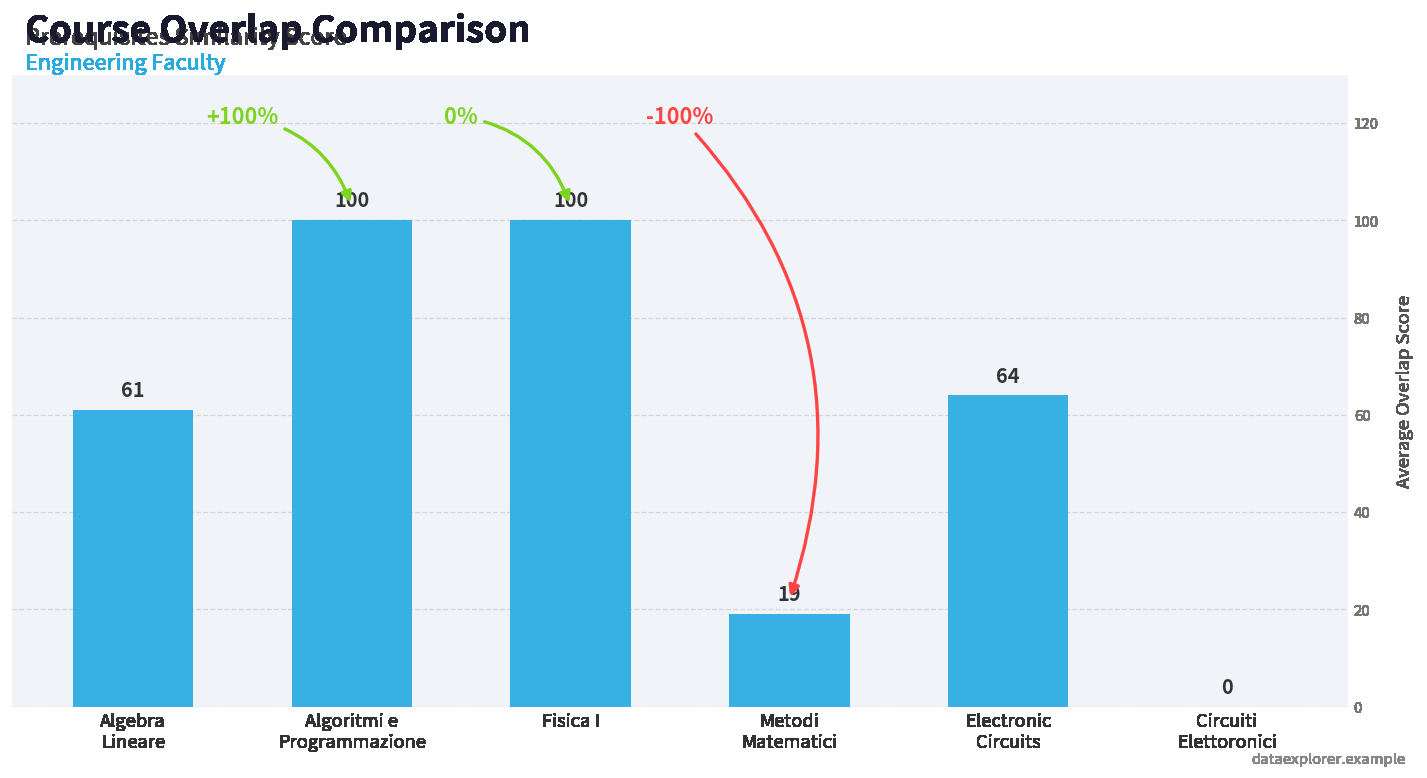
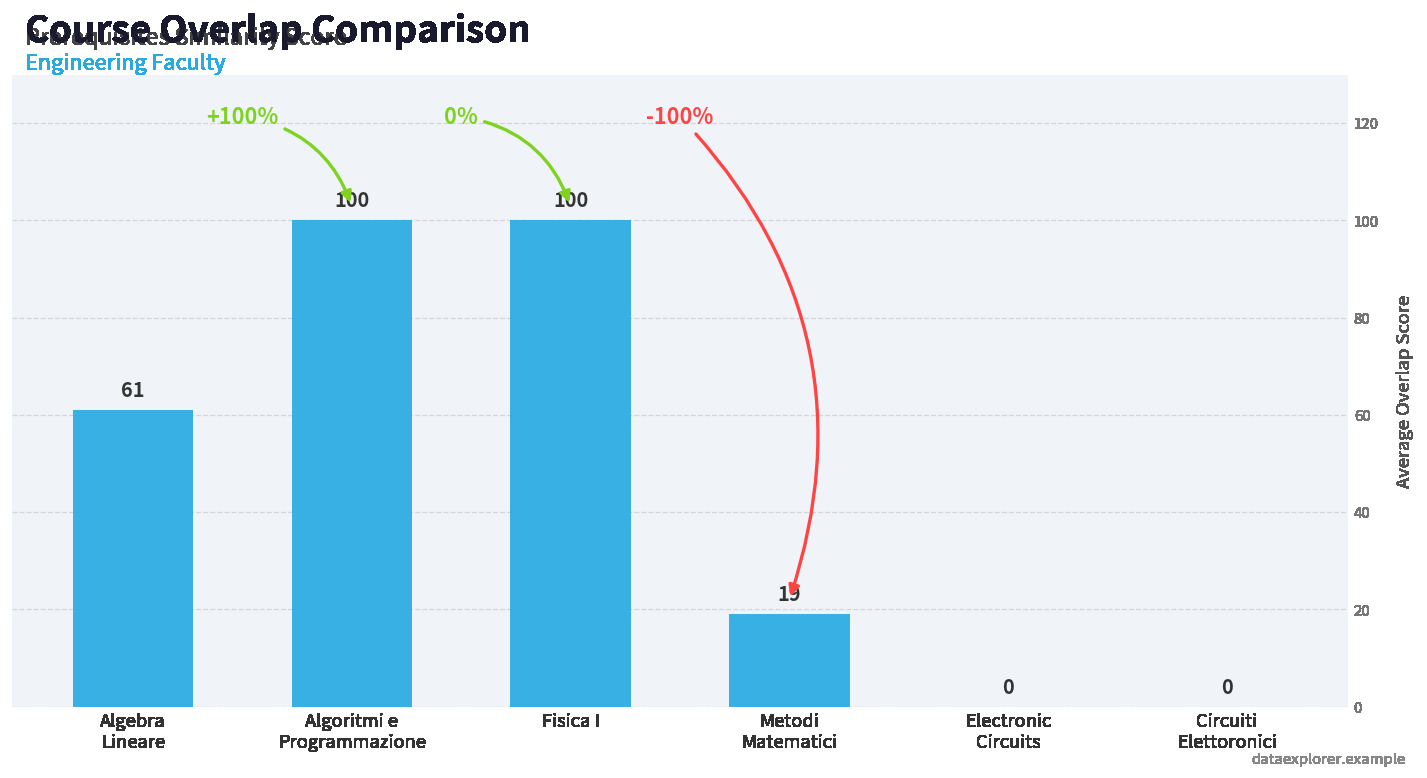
Electronic Circuits: 64 -> 0
